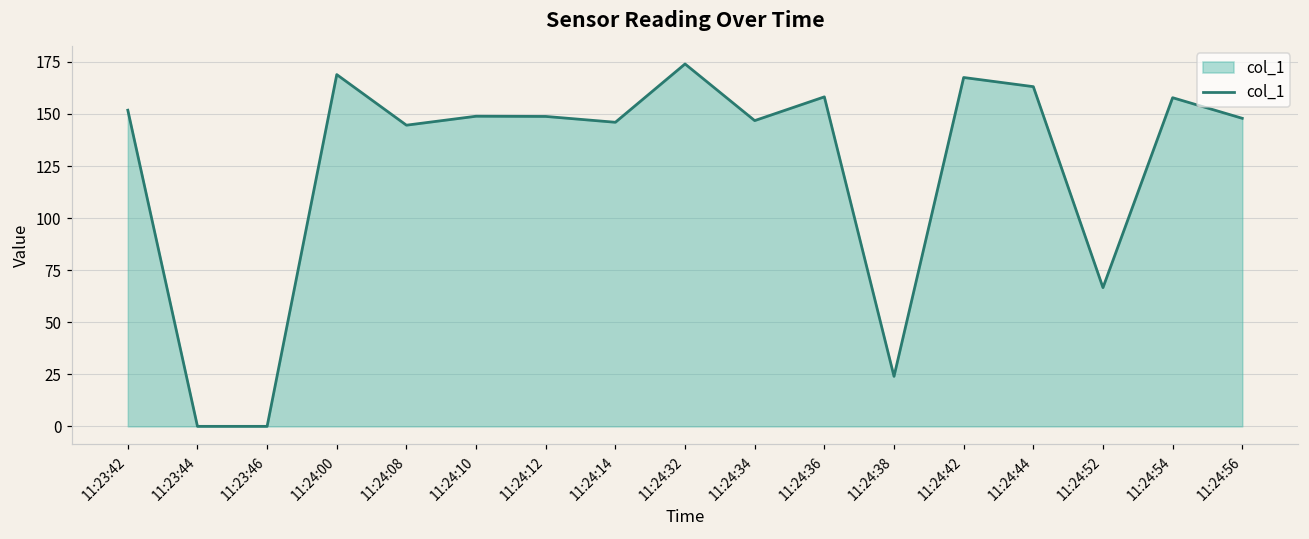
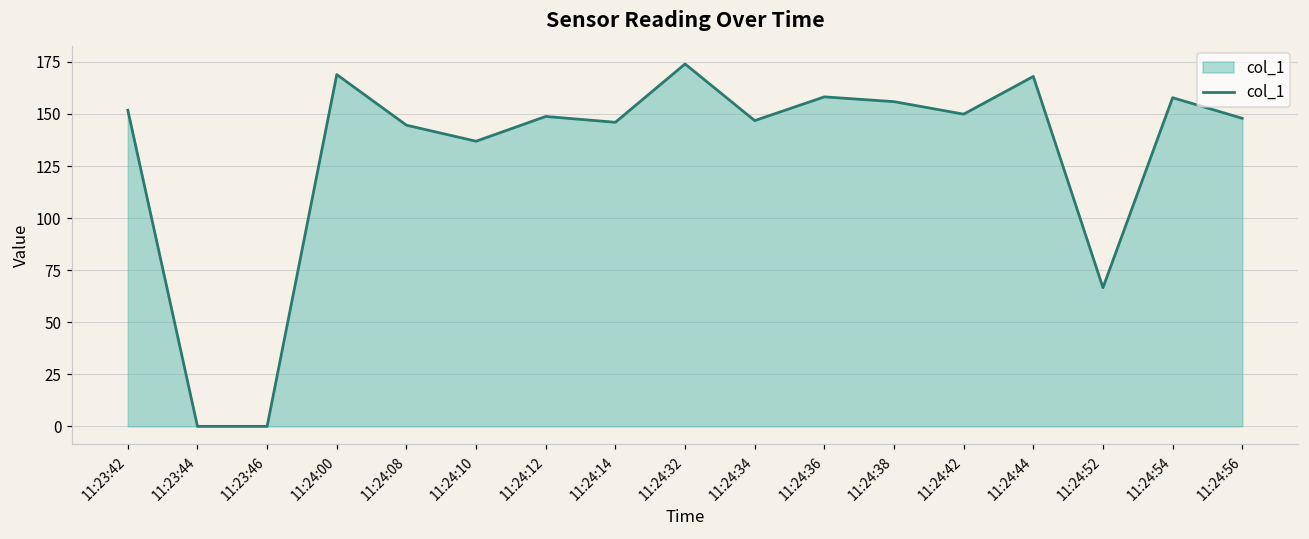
11:24:10: 149 -> 137
11:24:38: 24 -> 156
11:24:42: 168 -> 150
11:24:44: 163 -> 168
